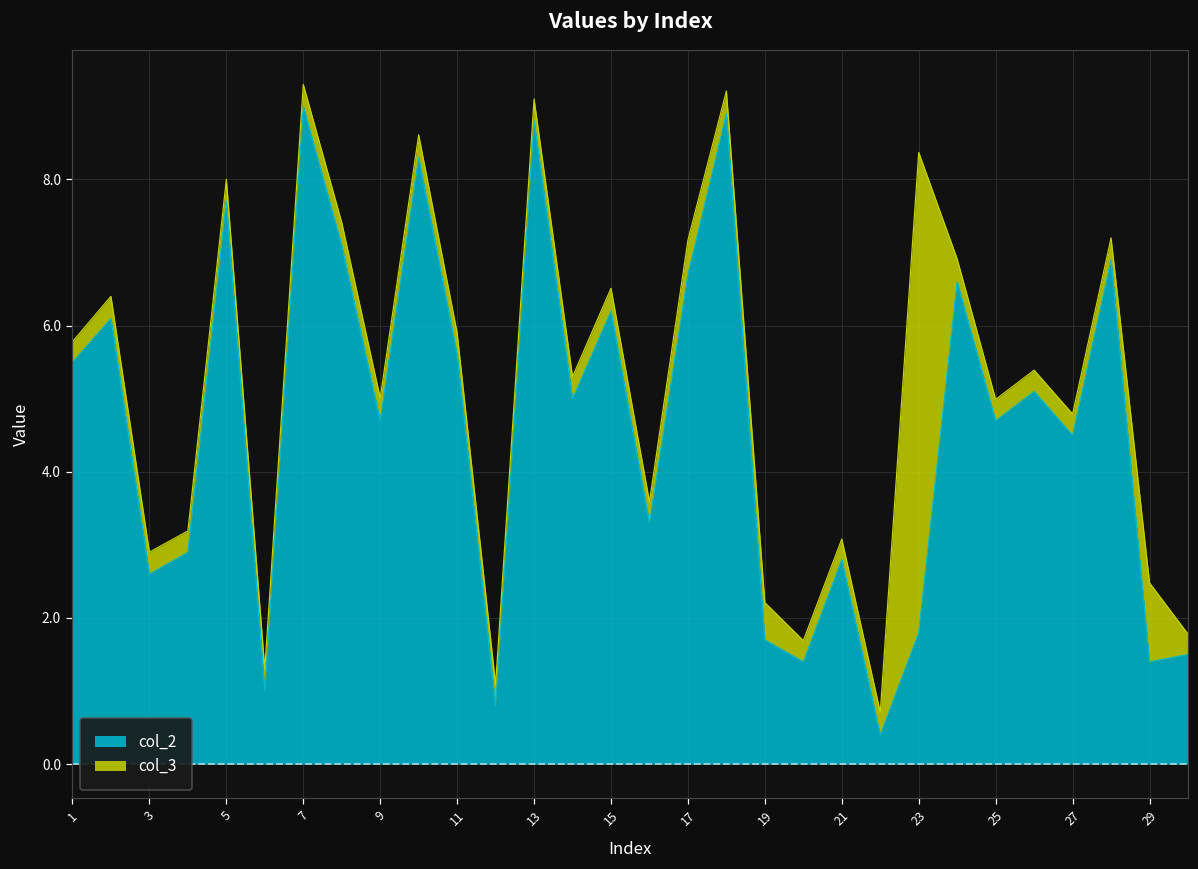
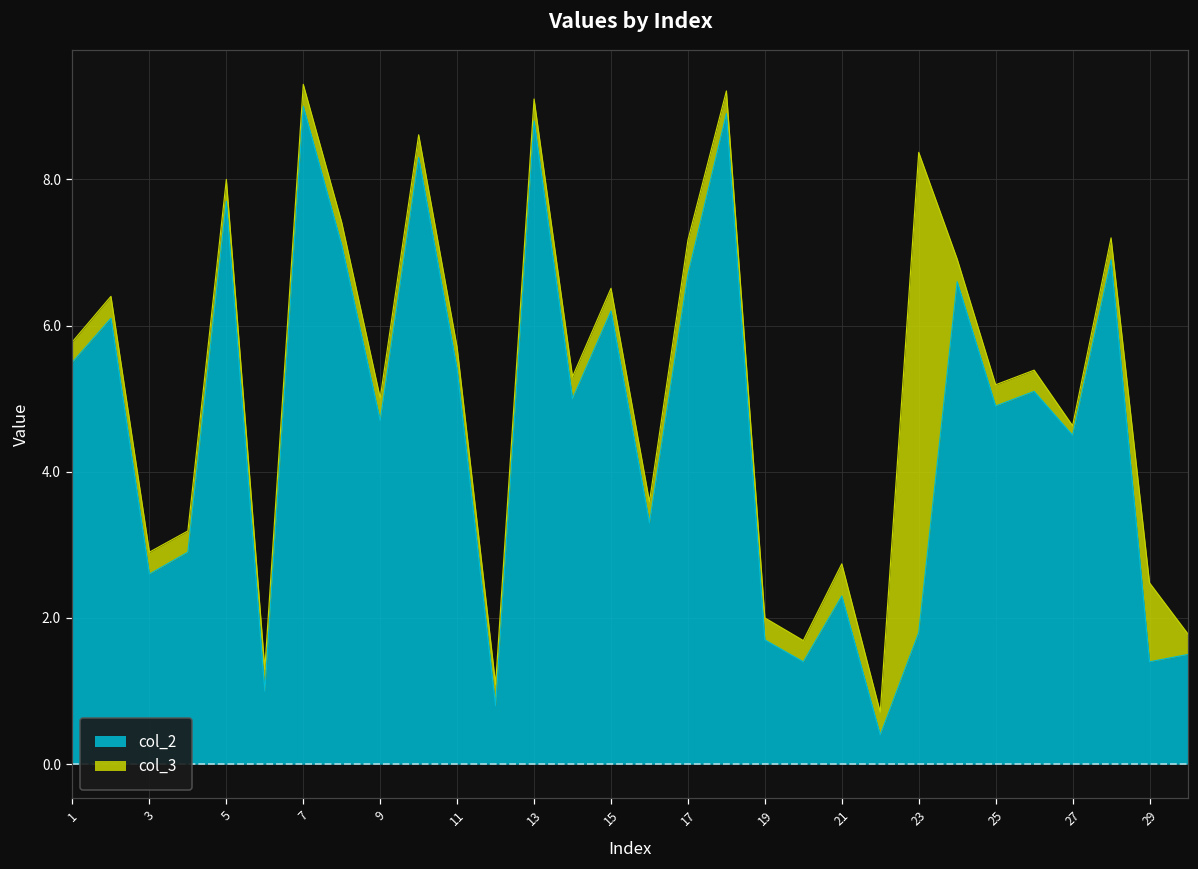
col_2, 11: 5.6 -> 5.4
col_3, 19: 0.5 -> 0.3
col_2, 21: 2.8 -> 2.3
col_3, 21: 0.3 -> 0.4
col_2, 25: 4.7 -> 4.9
col_3, 27: 0.3 -> 0.1
